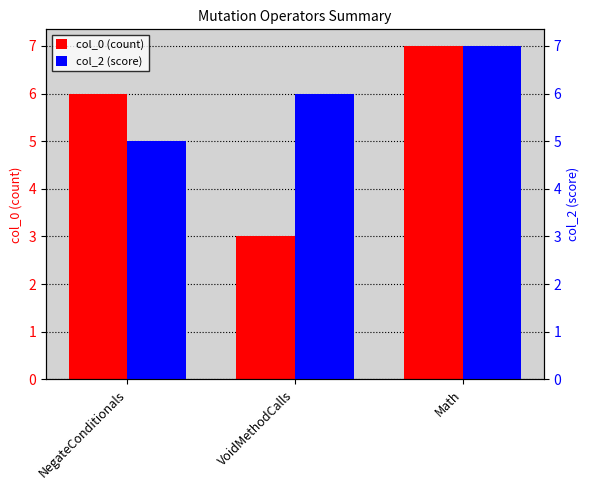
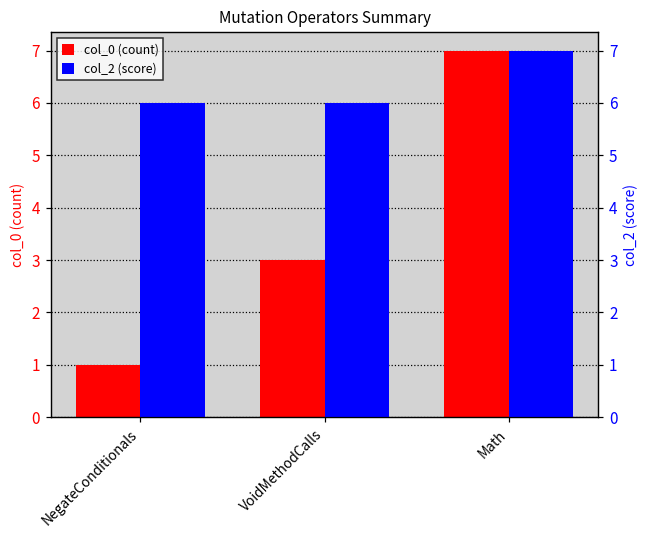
col_0 (count), NegateConditionals: 6 -> 1
col_2 (score), NegateConditionals: 5 -> 6
